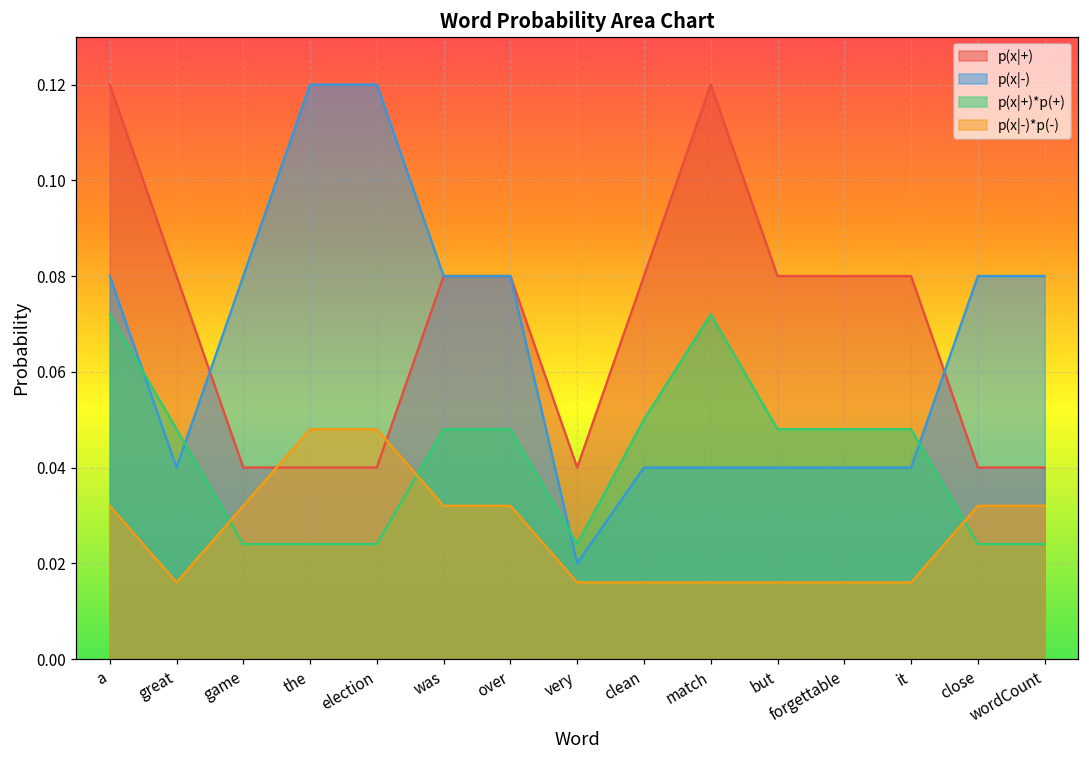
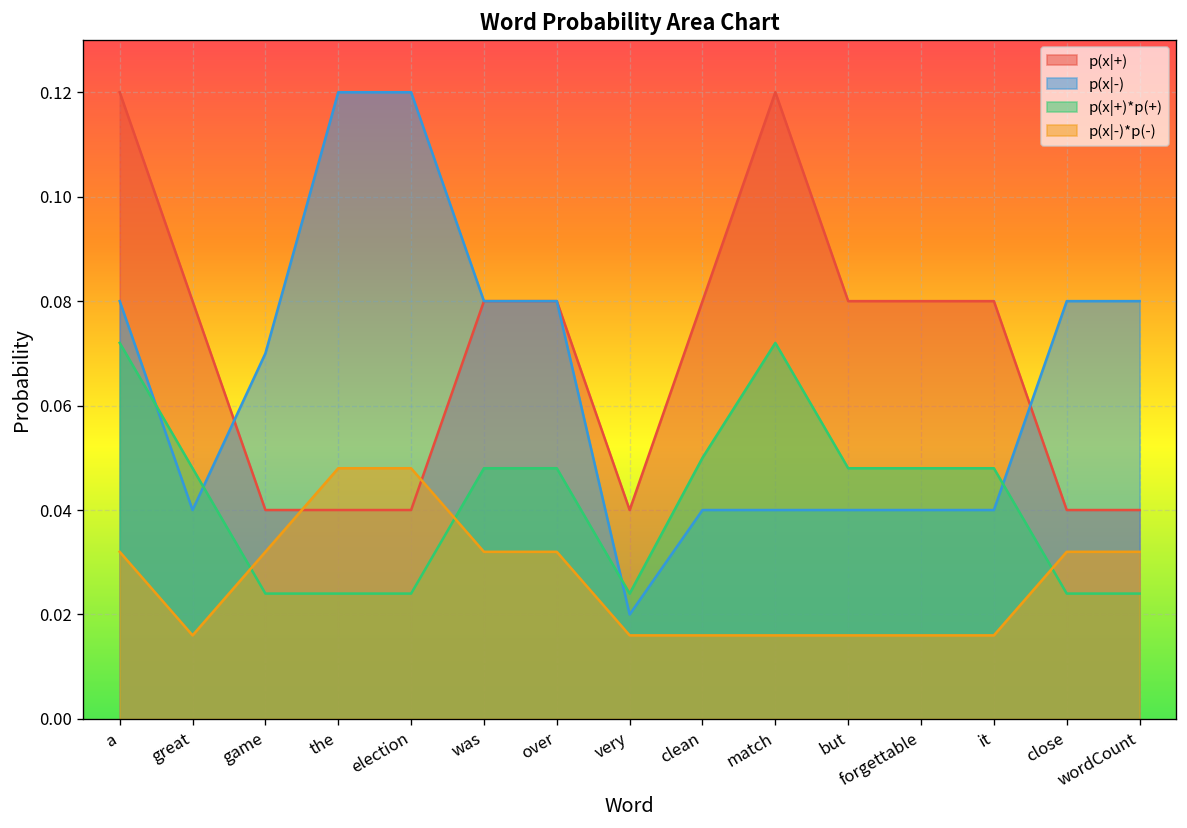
p(x|-), game: 0.08 -> 0.07
